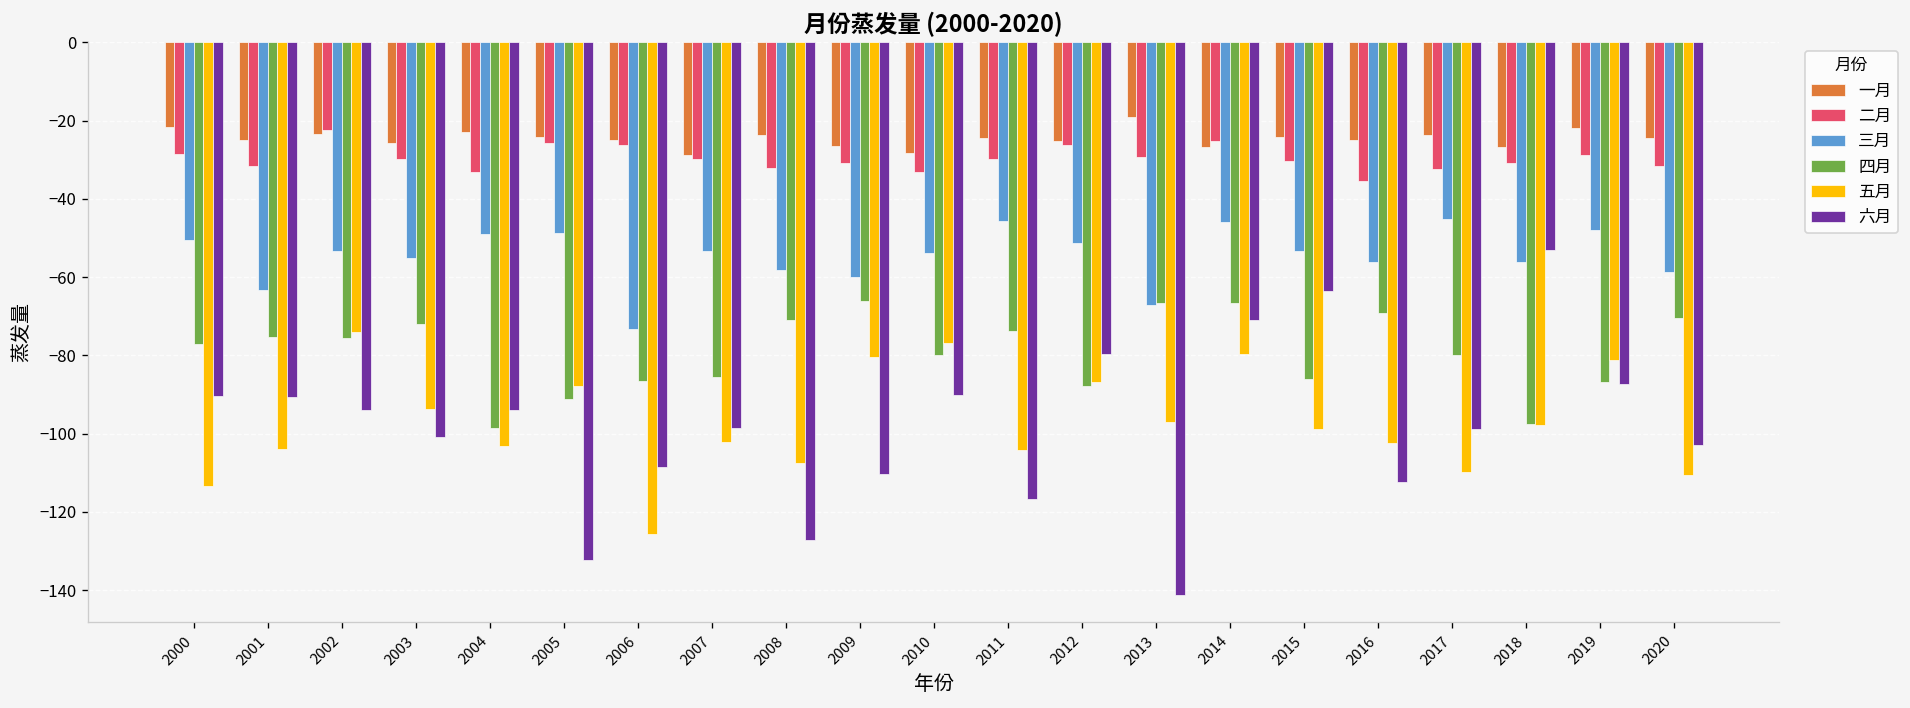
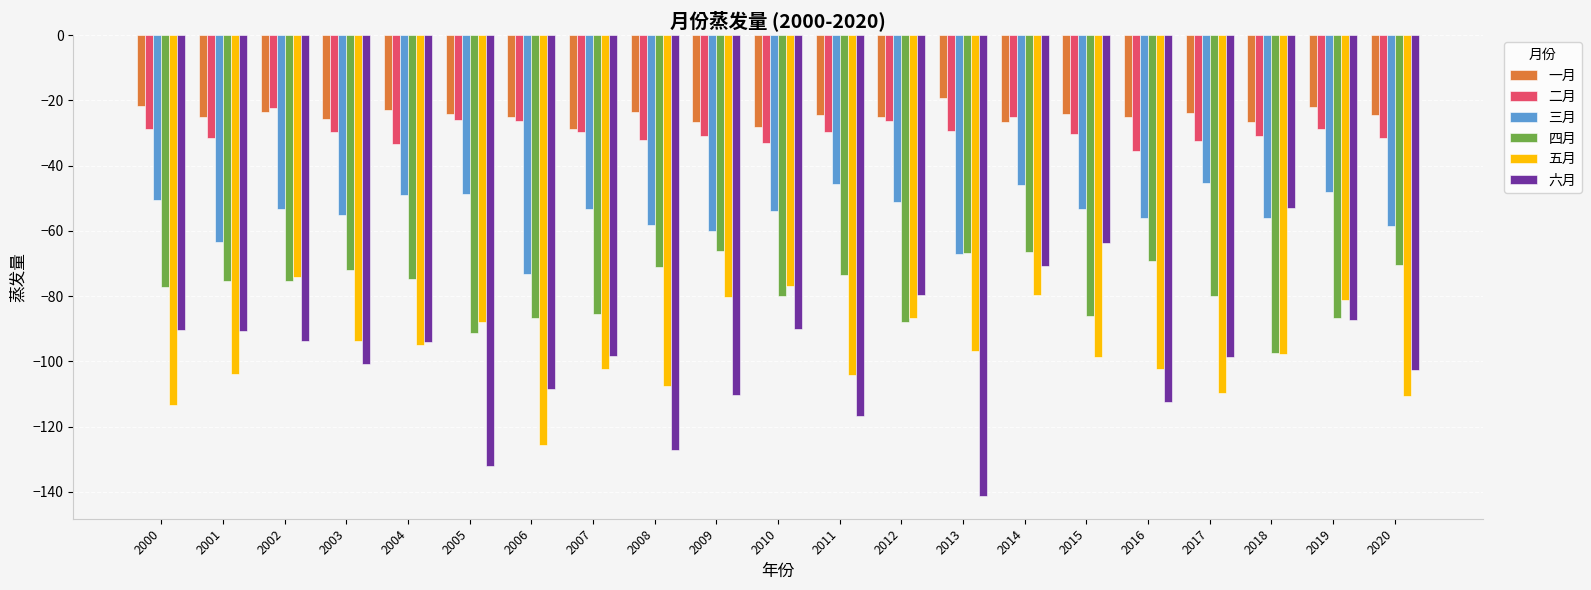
四月, 2004: -99 -> -75
五月, 2004: -103 -> -95
